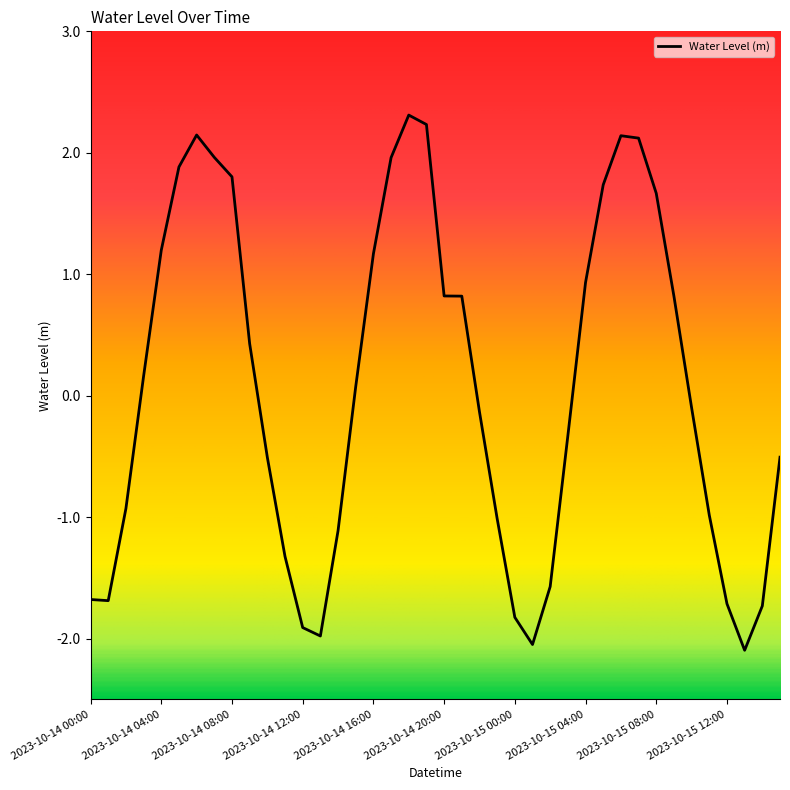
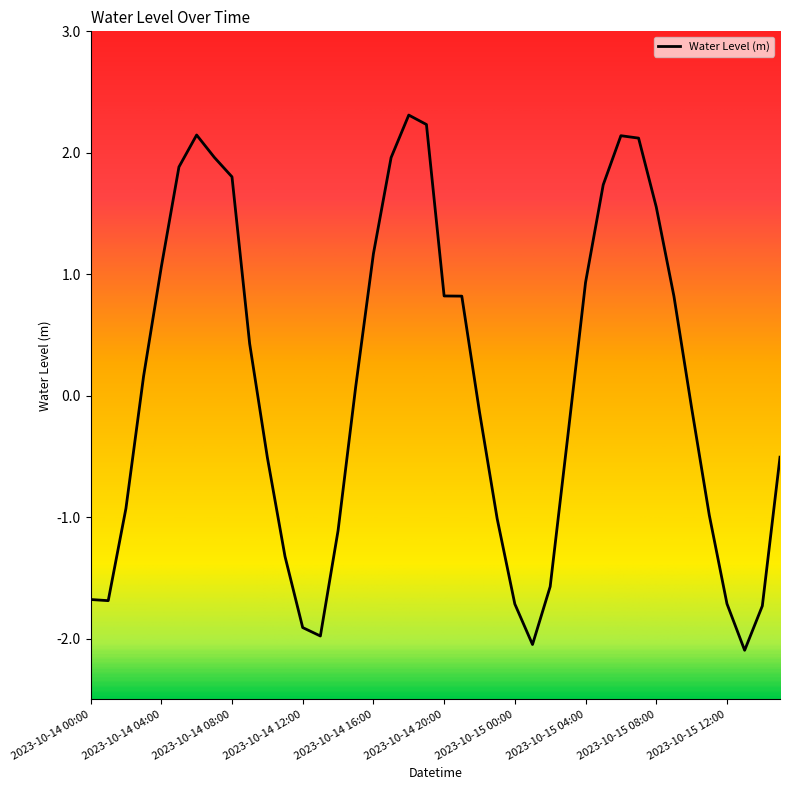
2023-10-14 04:00: 1.20 -> 1.06
2023-10-15 00:00: -1.82 -> -1.71
2023-10-15 08:00: 1.67 -> 1.55
